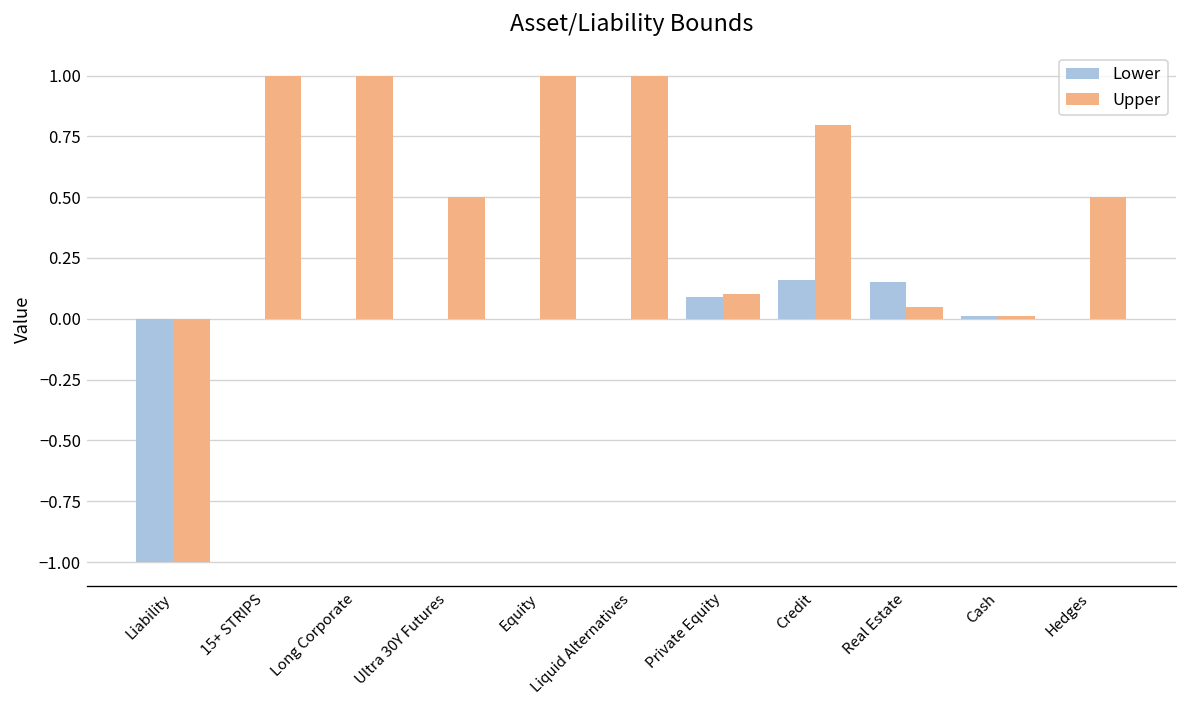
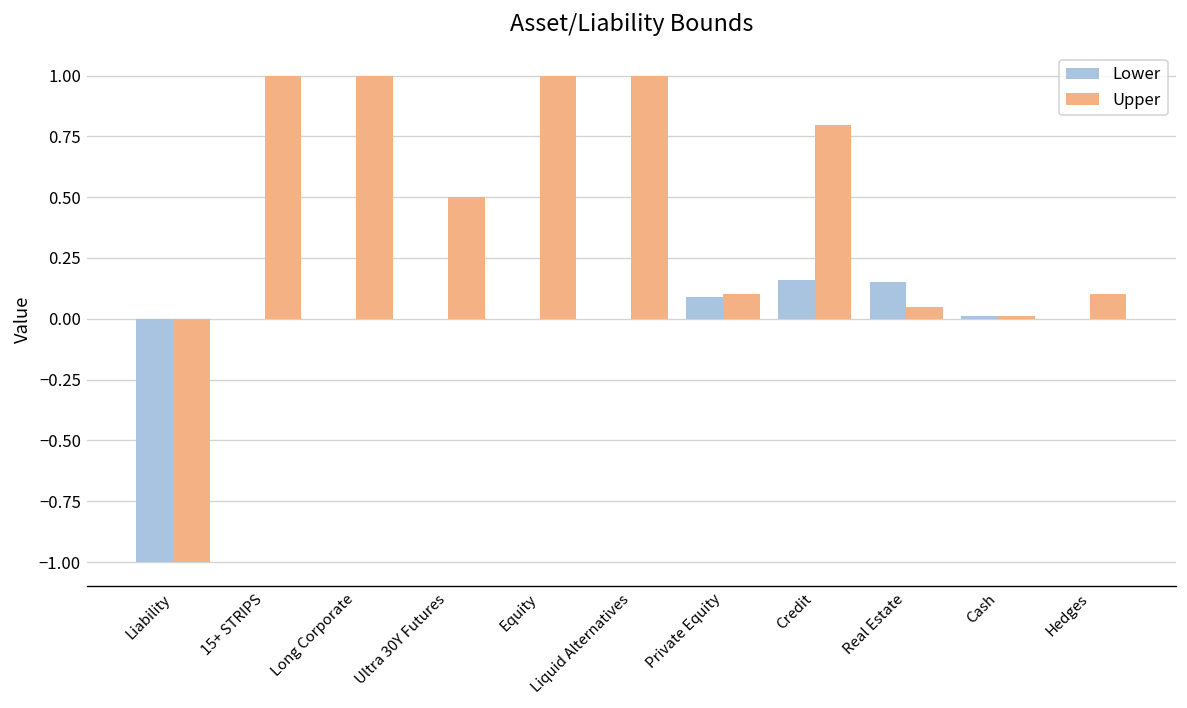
Upper, Hedges: 0.5 -> 0.1
